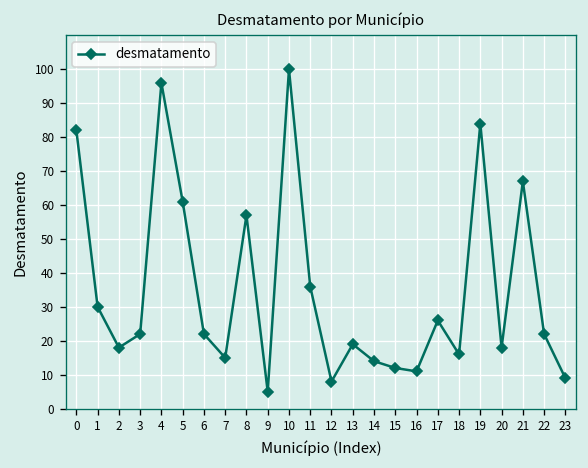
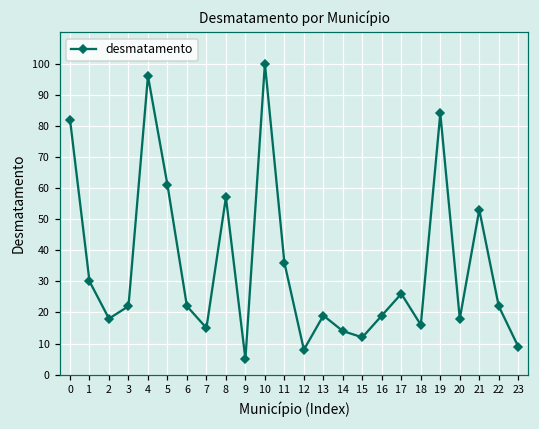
16: 11 -> 19
21: 67 -> 53
